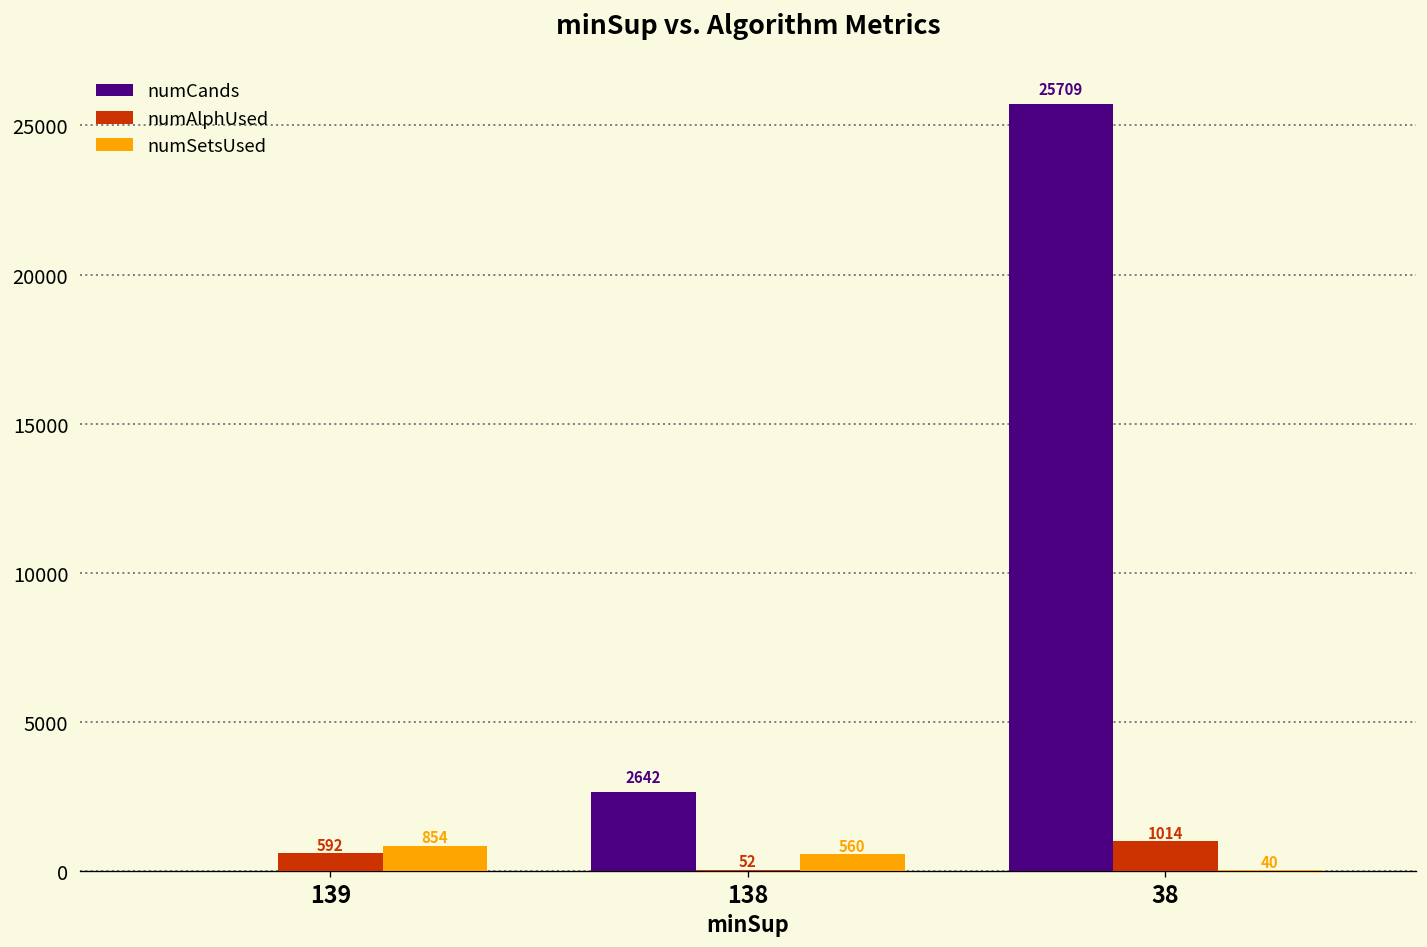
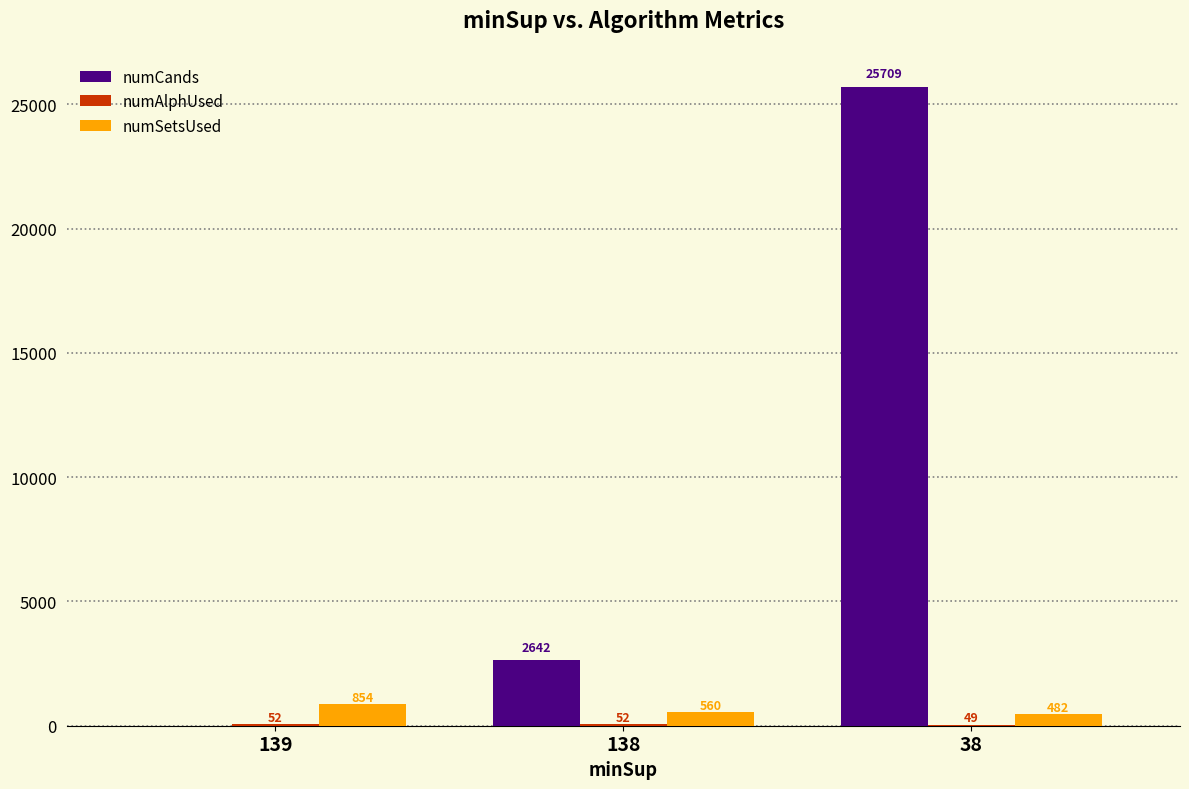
numAlphUsed, 139: 592 -> 52
numAlphUsed, 38: 1014 -> 49
numSetsUsed, 38: 40 -> 482
